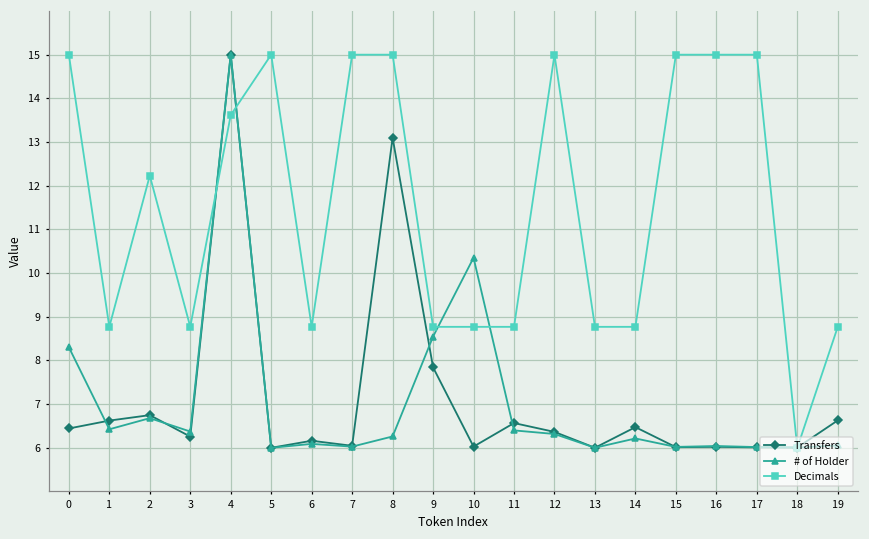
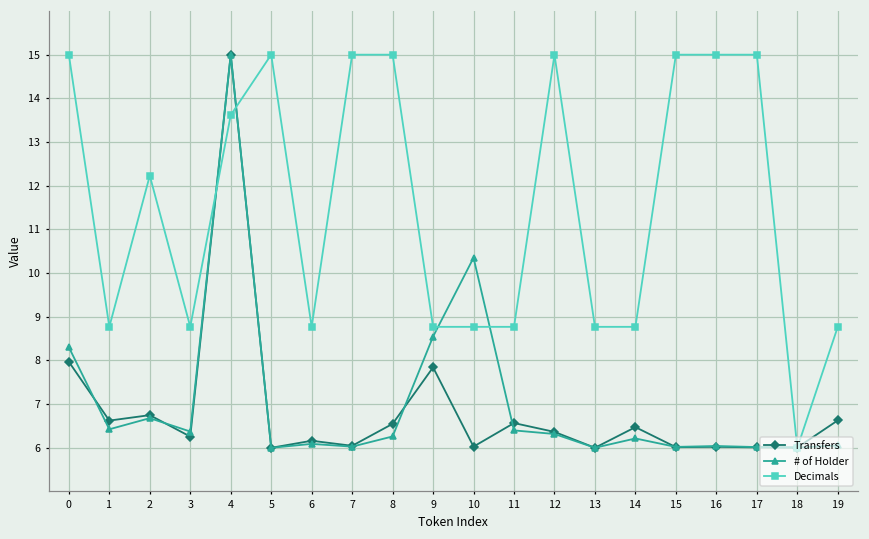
Transfers, 0: 6.4 -> 8.0
Transfers, 8: 13.1 -> 6.5
